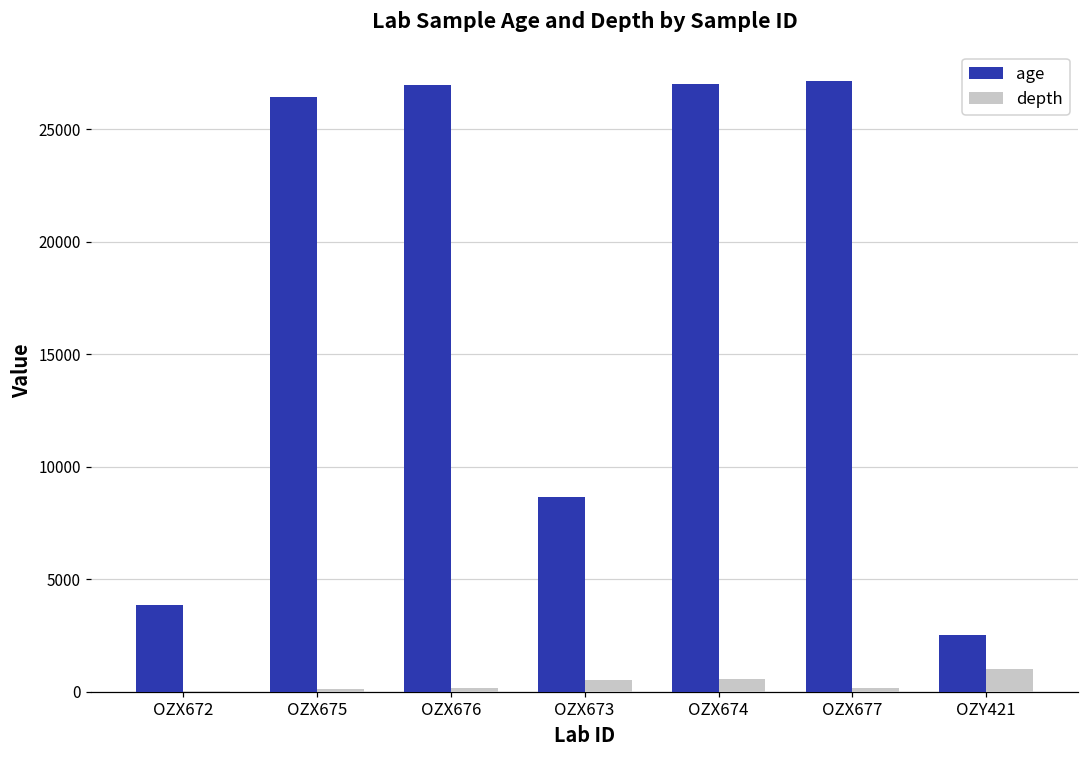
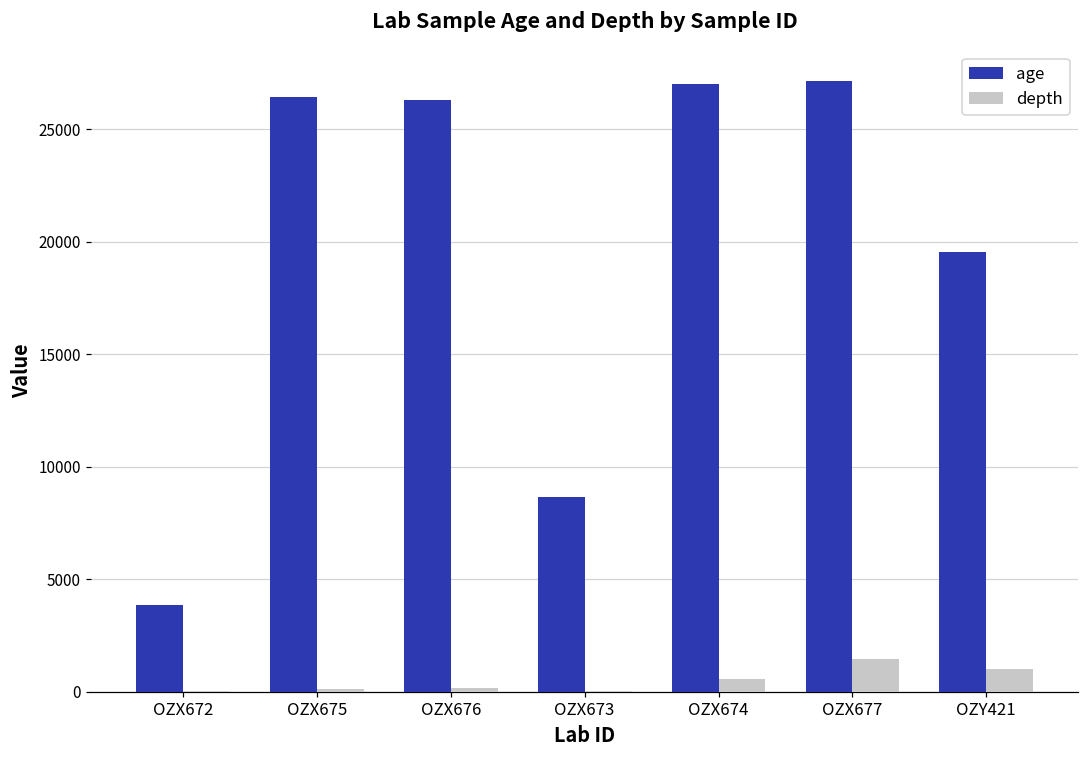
age, OZX676: 27000 -> 26300
depth, OZX673: 500 -> 0
depth, OZX677: 200 -> 1500
age, OZY421: 2500 -> 19500
